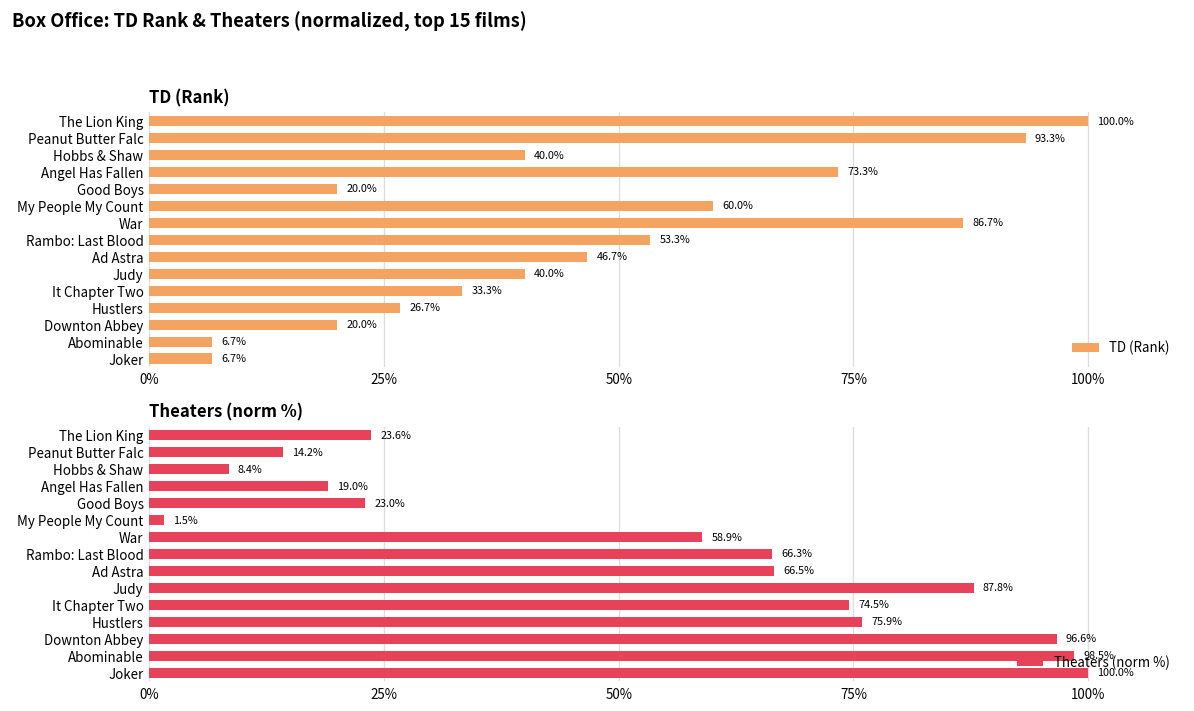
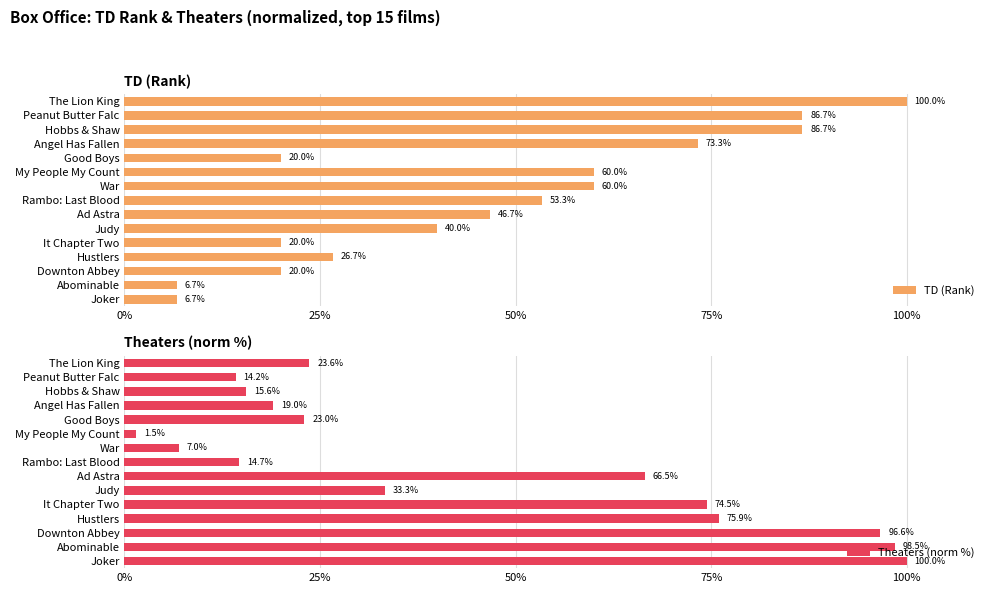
TD (Rank), Peanut Butter Falc: 93.3% -> 86.7%
TD (Rank), Hobbs & Shaw: 40.0% -> 86.7%
TD (Rank), War: 86.7% -> 60.0%
TD (Rank), It Chapter Two: 33.3% -> 20.0%
Theaters (norm %), Hobbs & Shaw: 8.4% -> 15.6%
Theaters (norm %), War: 58.9% -> 7.0%
Theaters (norm %), Rambo: Last Blood: 66.3% -> 14.7%
Theaters (norm %), Judy: 87.8% -> 33.3%
